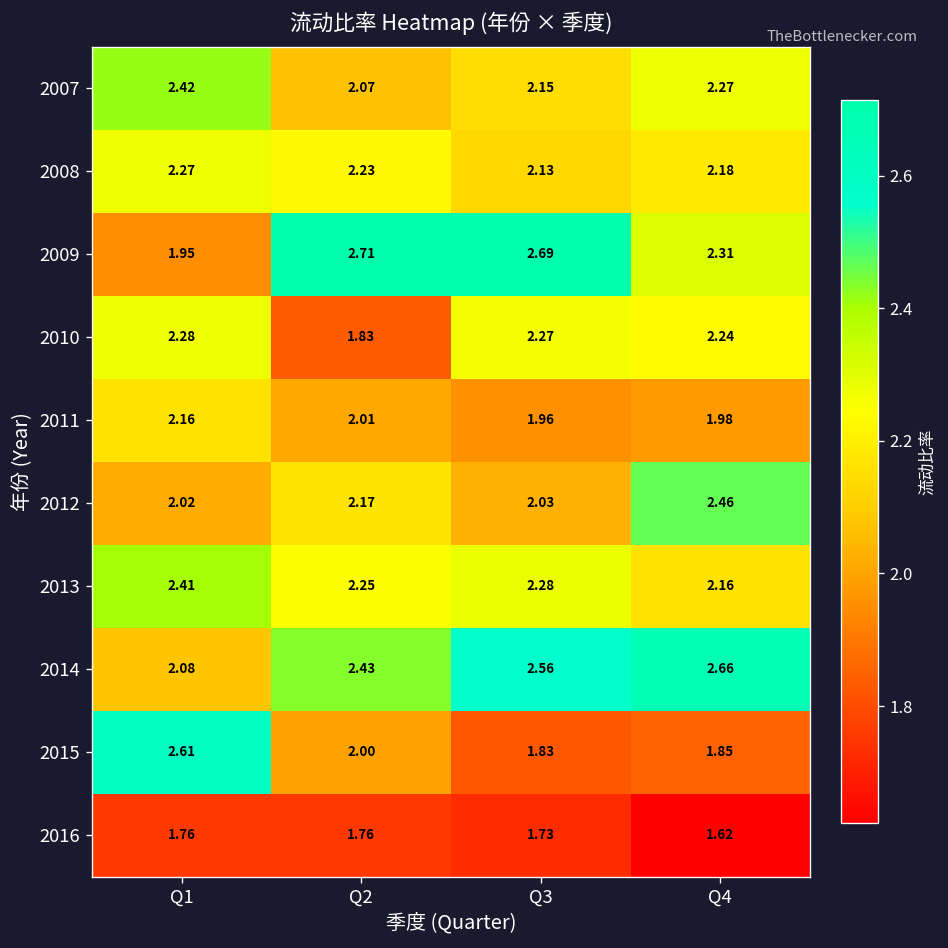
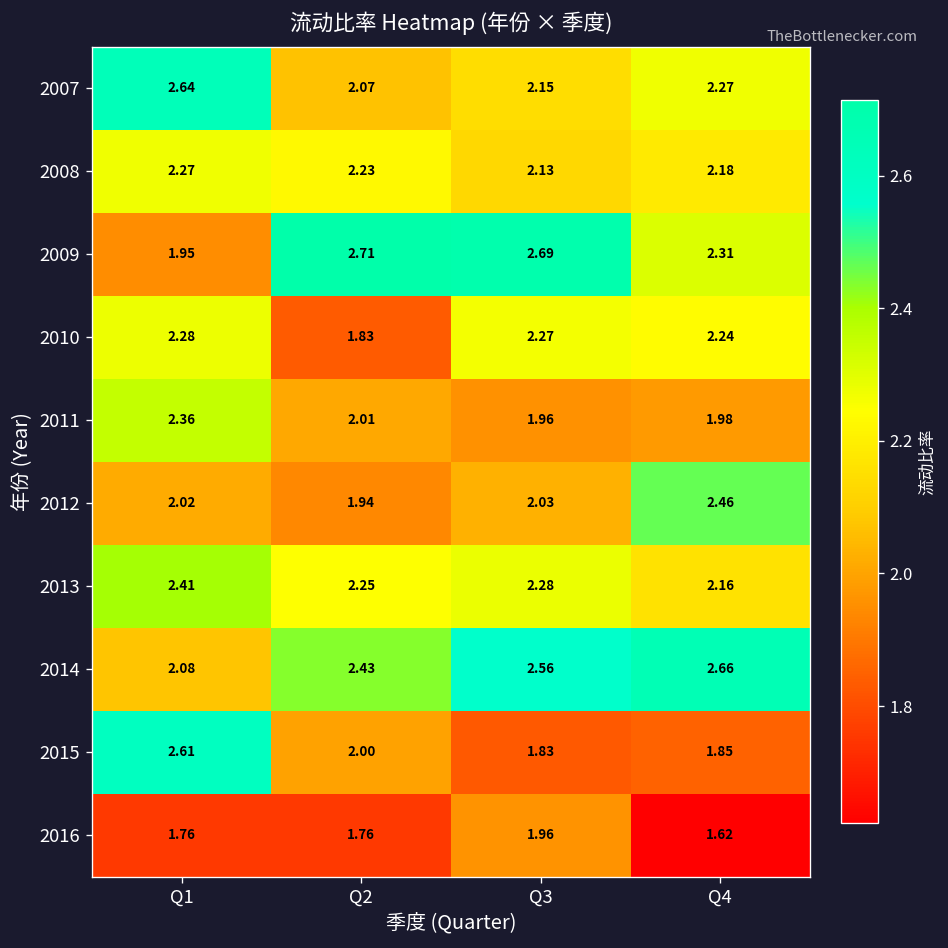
2007, Q1: 2.42 -> 2.64
2011, Q1: 2.16 -> 2.36
2012, Q2: 2.17 -> 1.94
2016, Q3: 1.73 -> 1.96
